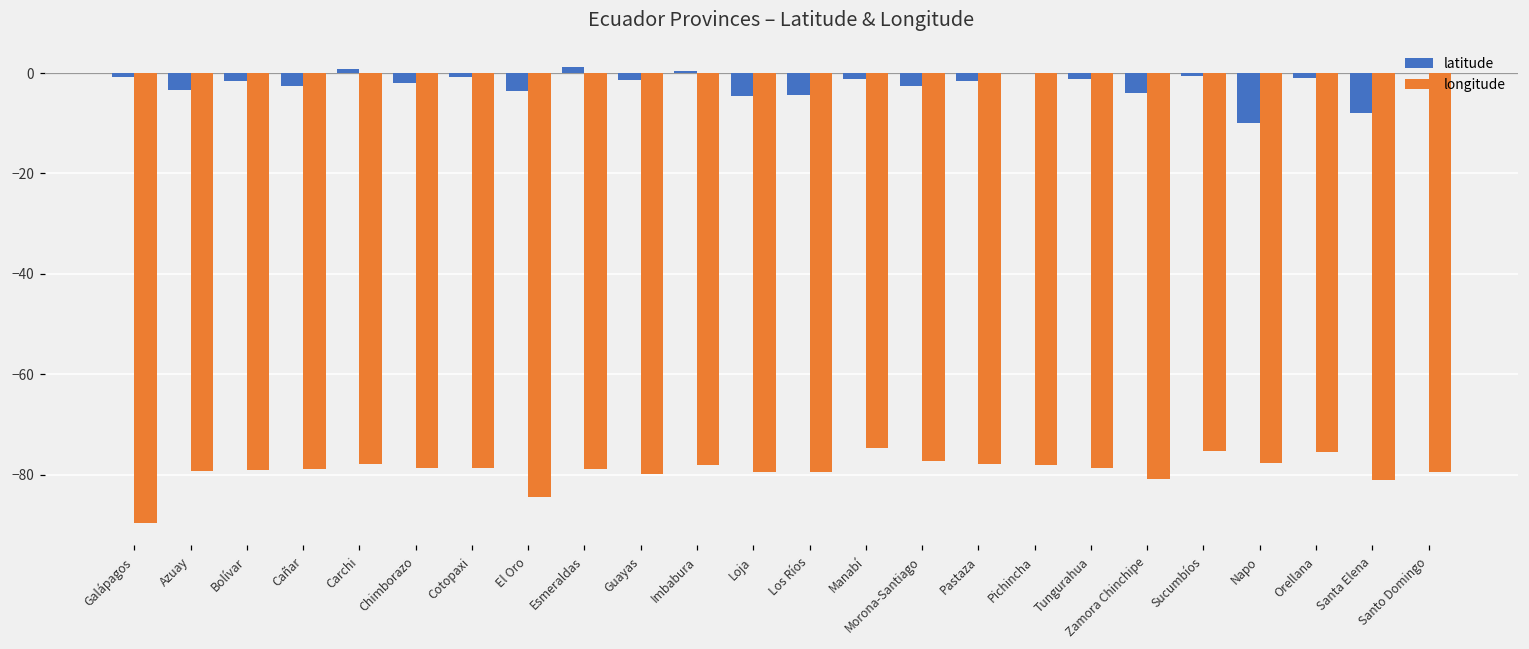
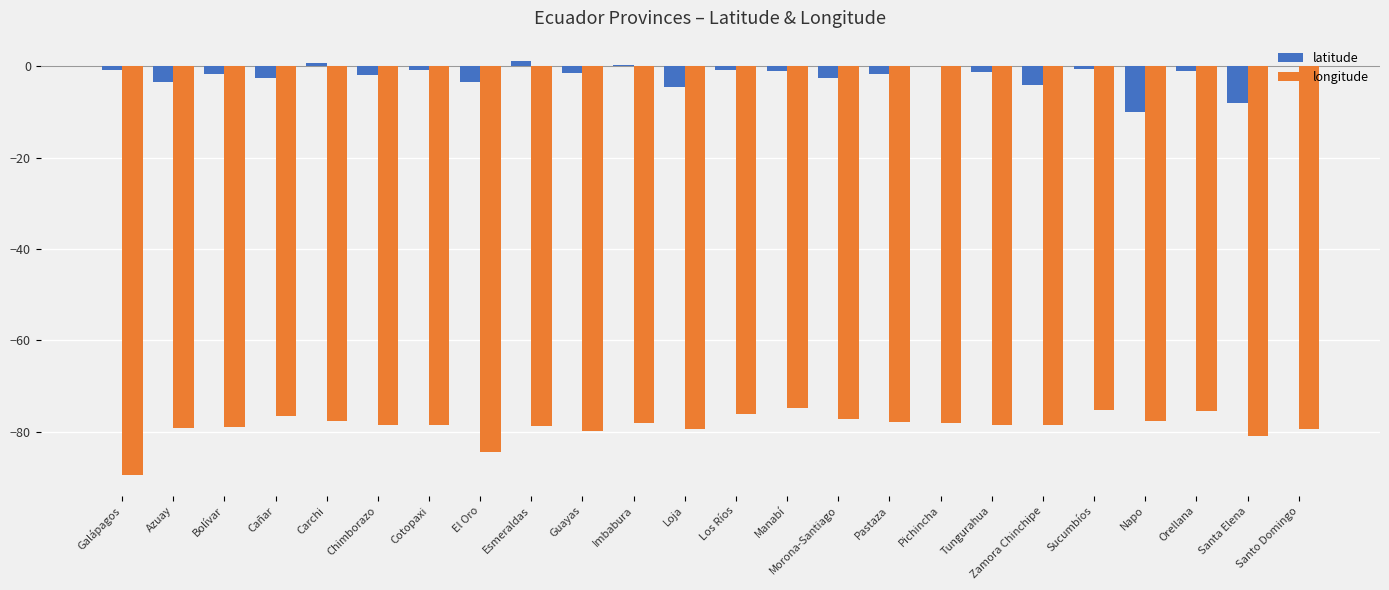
longitude, Cañar: -79 -> -77
latitude, Los Ríos: -4 -> -1
longitude, Los Ríos: -79 -> -76
longitude, Zamora Chinchipe: -81 -> -79
